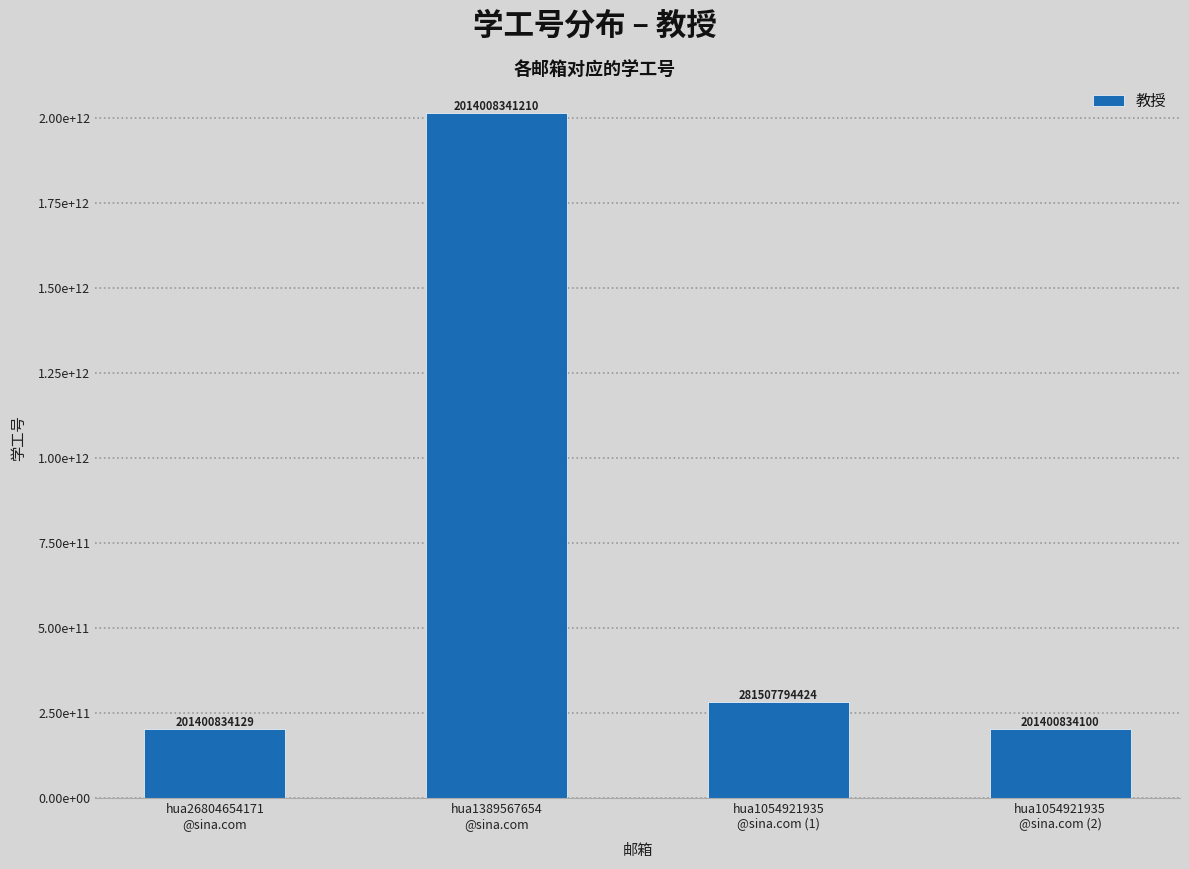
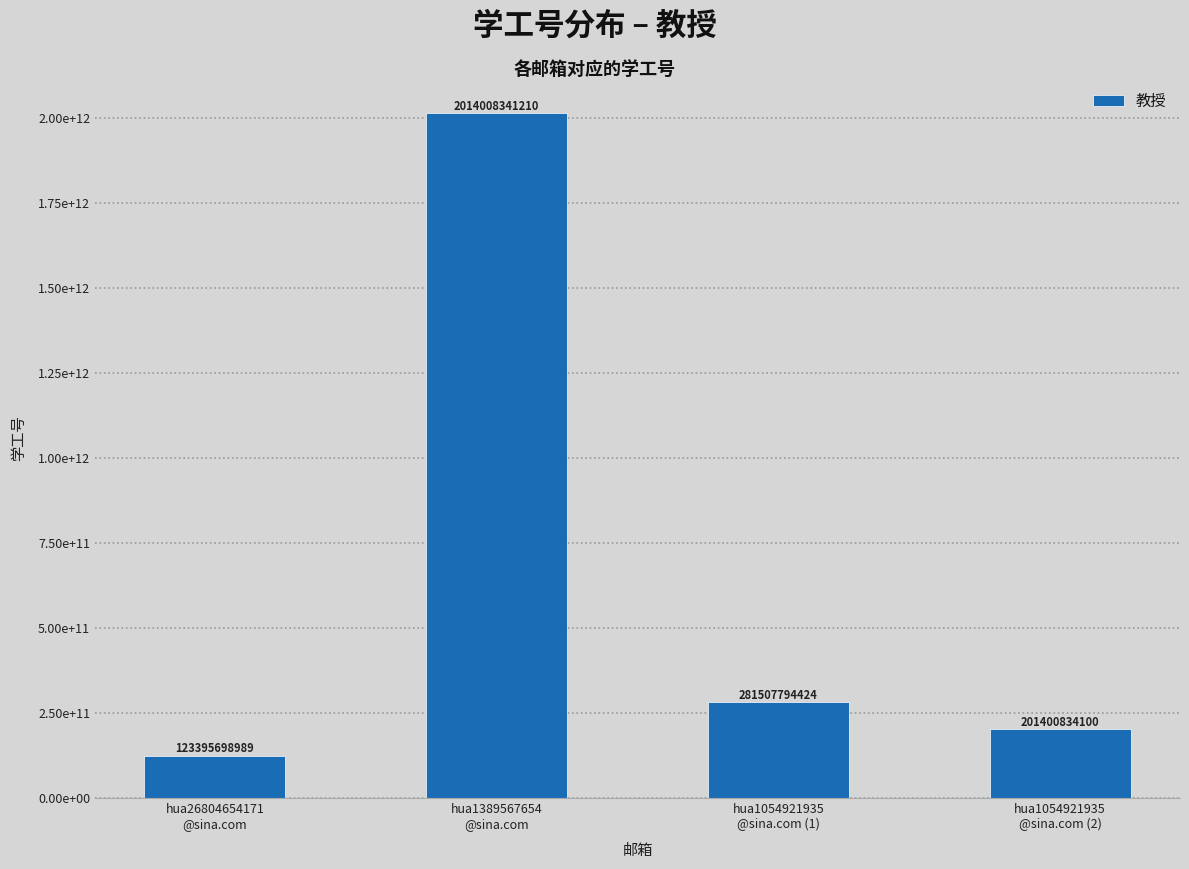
hua26804654171 @sina.com: 201400834129 -> 123395698989
